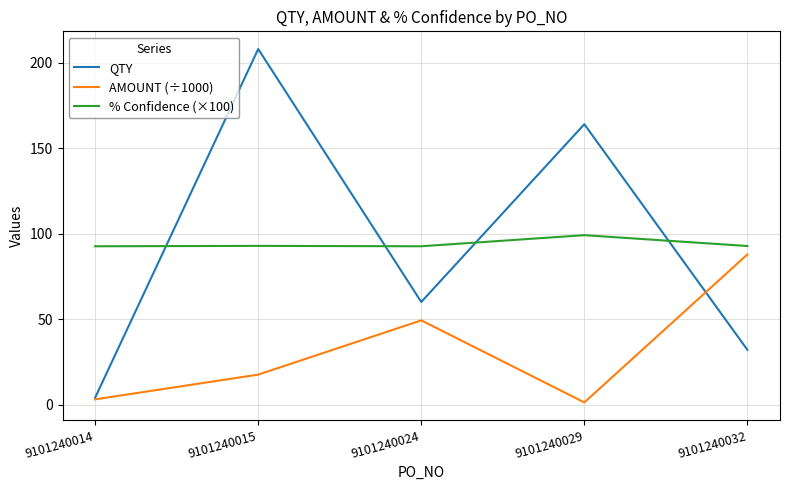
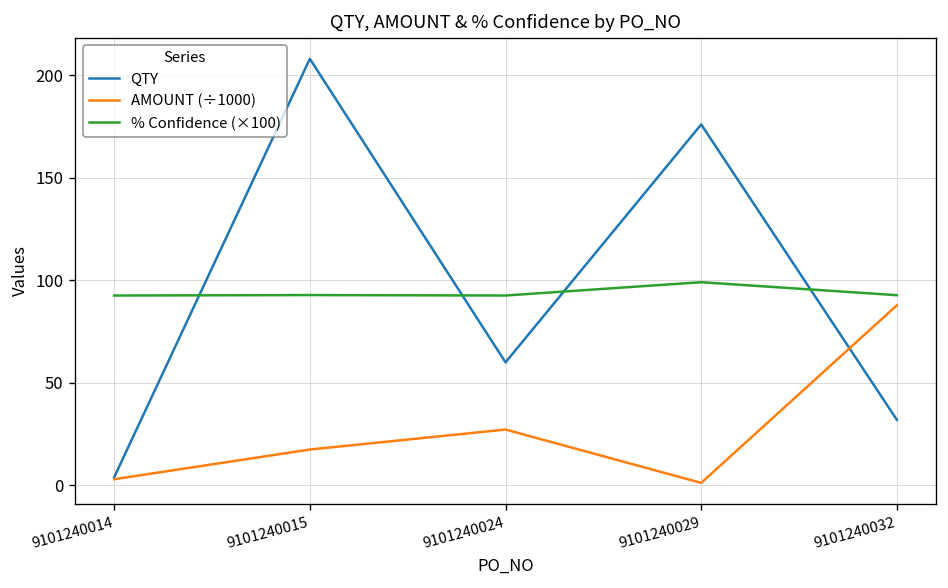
AMOUNT (÷1000), 9101240024: 49 -> 27
QTY, 9101240029: 164 -> 176
